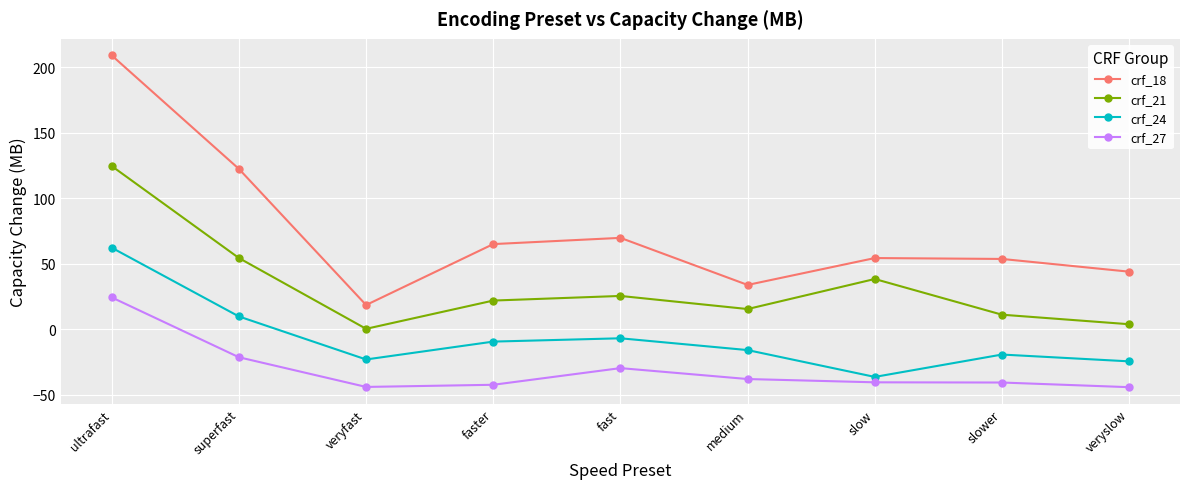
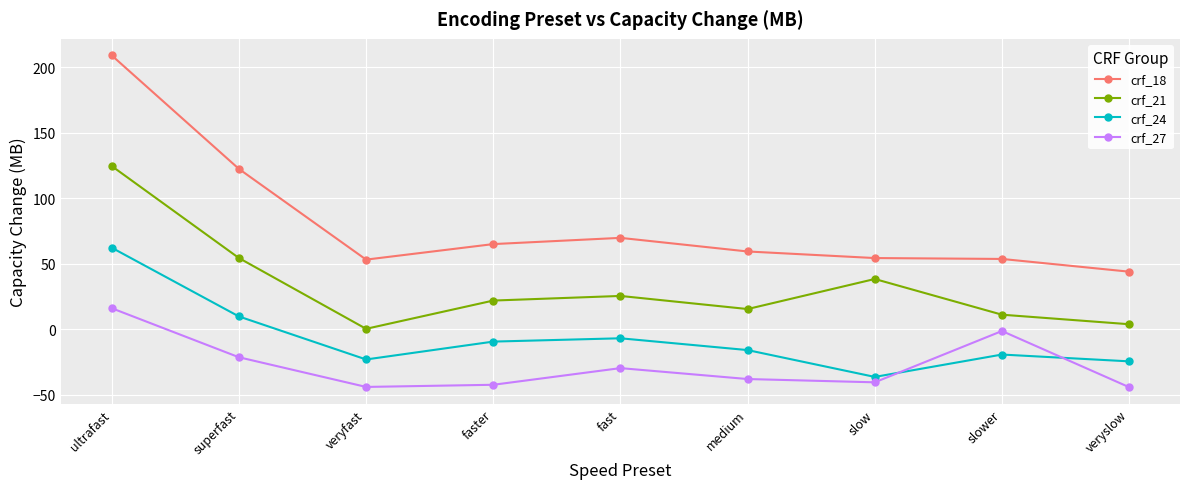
crf_27, ultrafast: 24 -> 16
crf_18, veryfast: 18 -> 53
crf_18, medium: 34 -> 59
crf_27, slower: -41 -> -1
